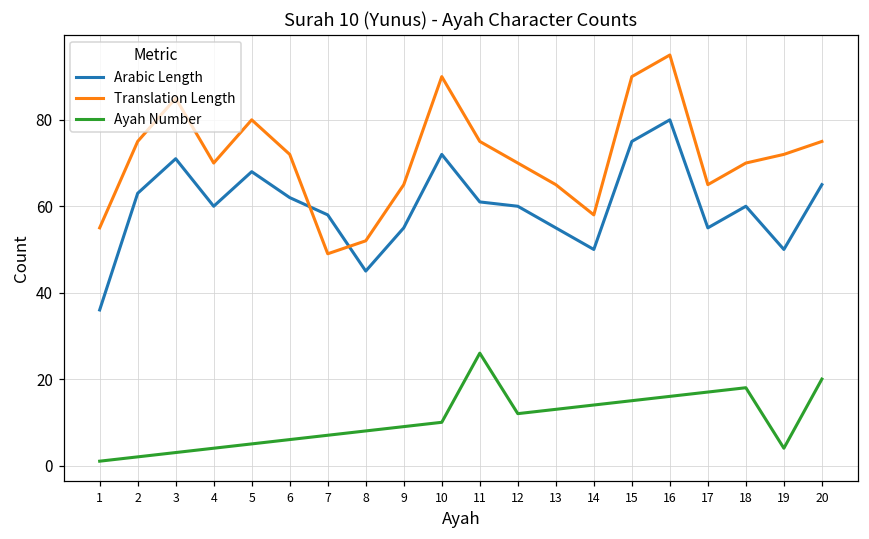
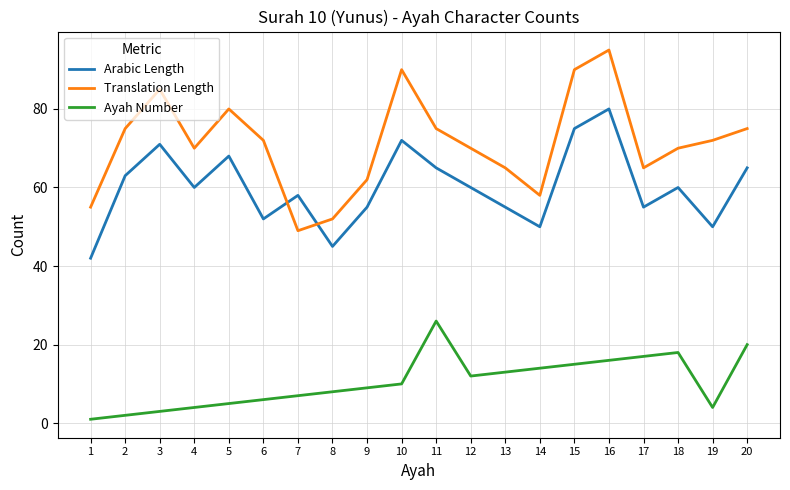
Arabic Length, 1: 36 -> 42
Arabic Length, 6: 62 -> 52
Translation Length, 9: 65 -> 62
Arabic Length, 11: 61 -> 65
